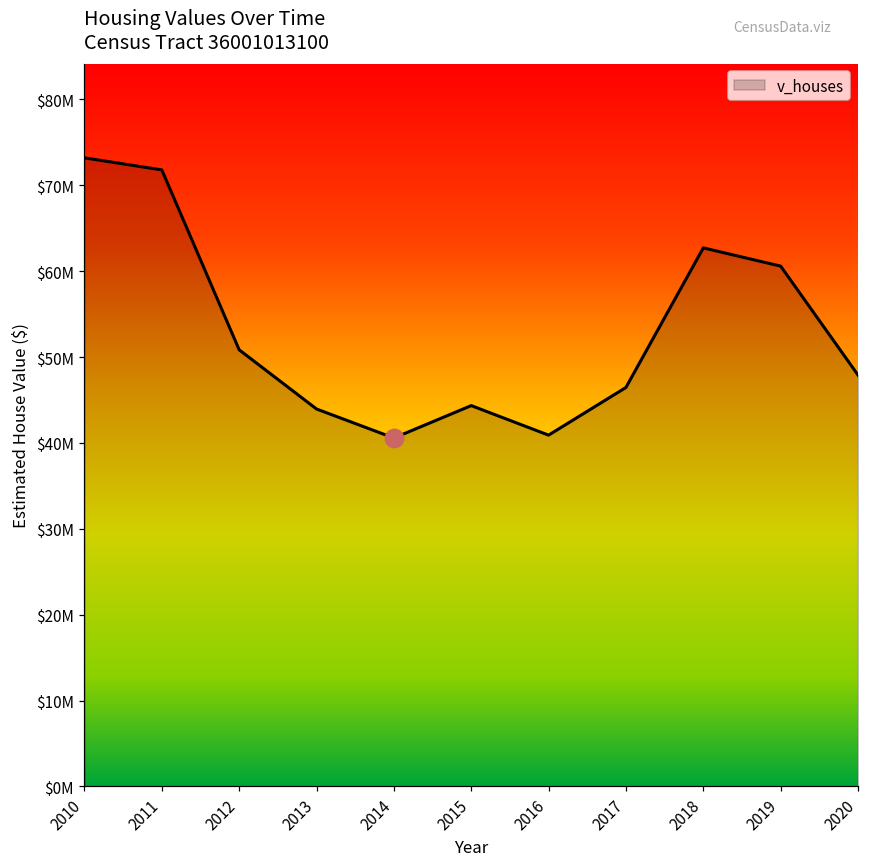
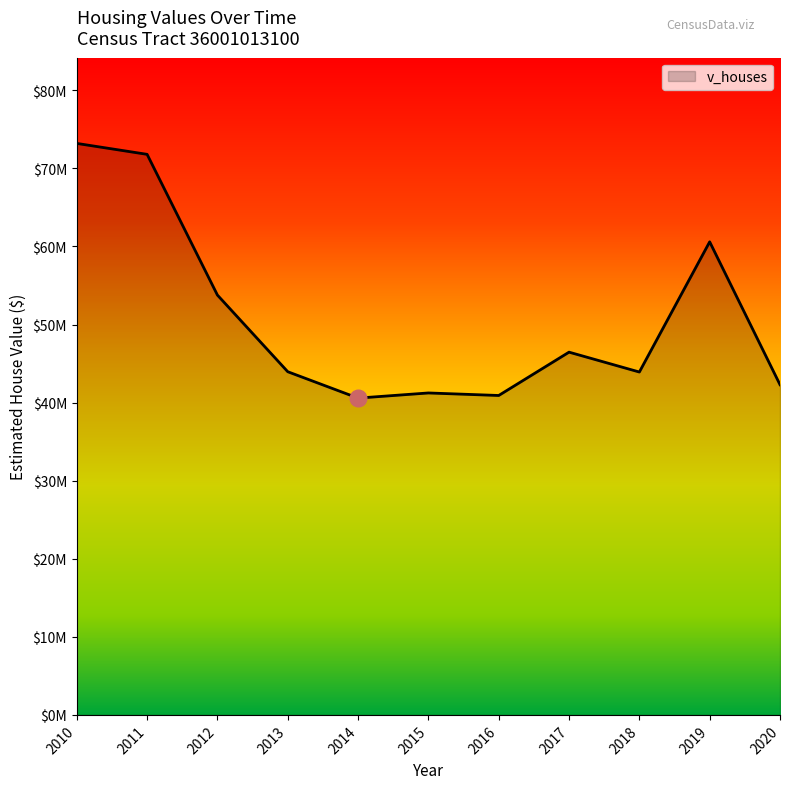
v_houses, 2012: $51000000 -> $54000000
v_houses, 2015: $44000000 -> $41000000
v_houses, 2018: $63000000 -> $44000000
v_houses, 2020: $48000000 -> $42000000
